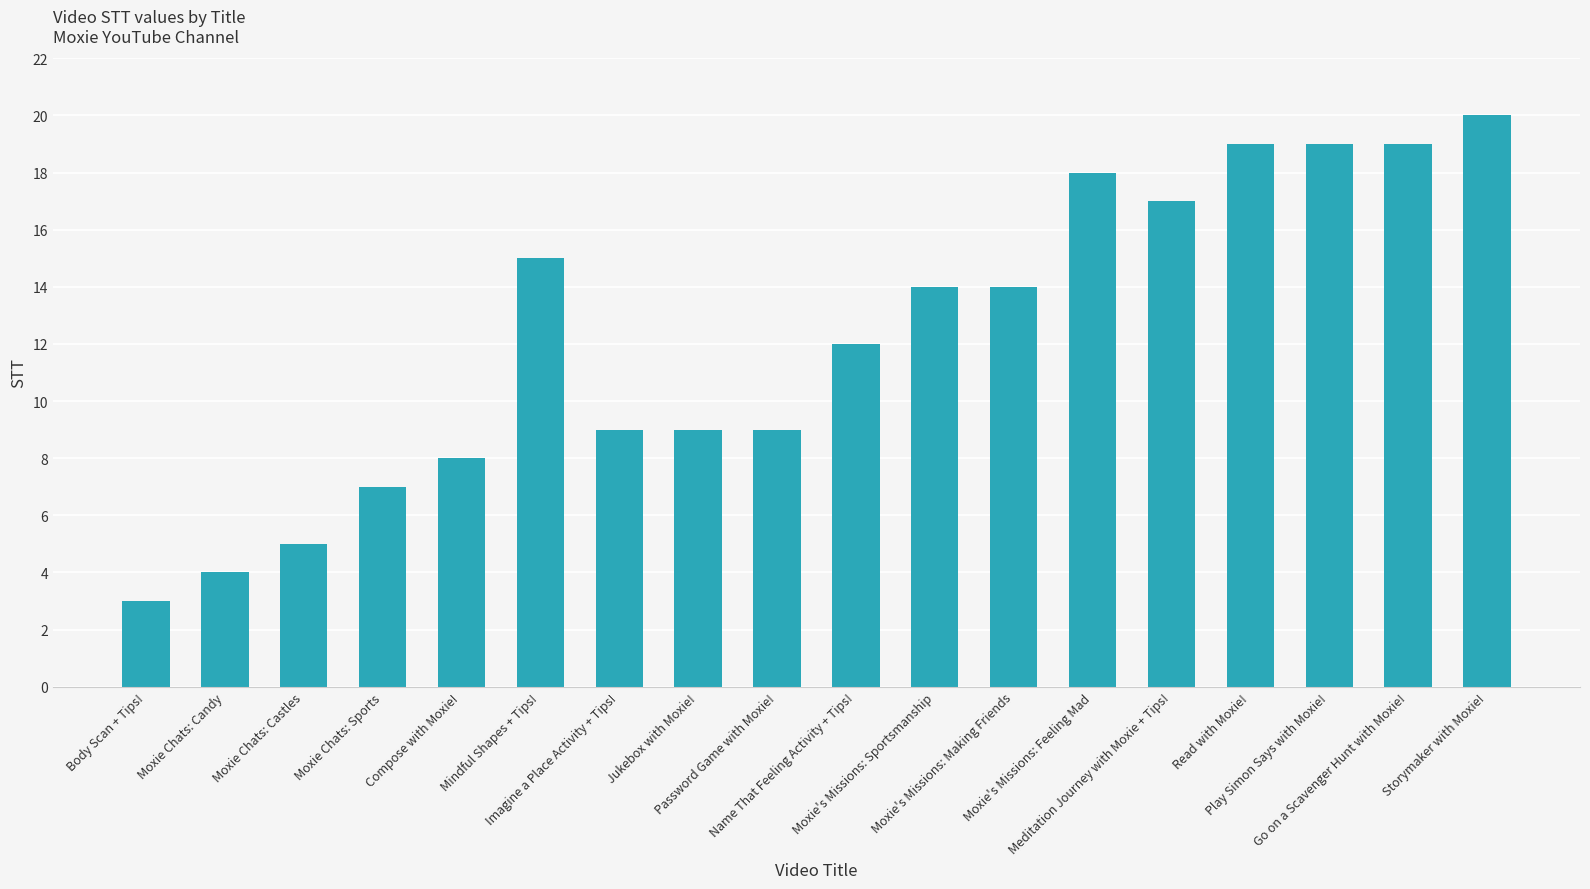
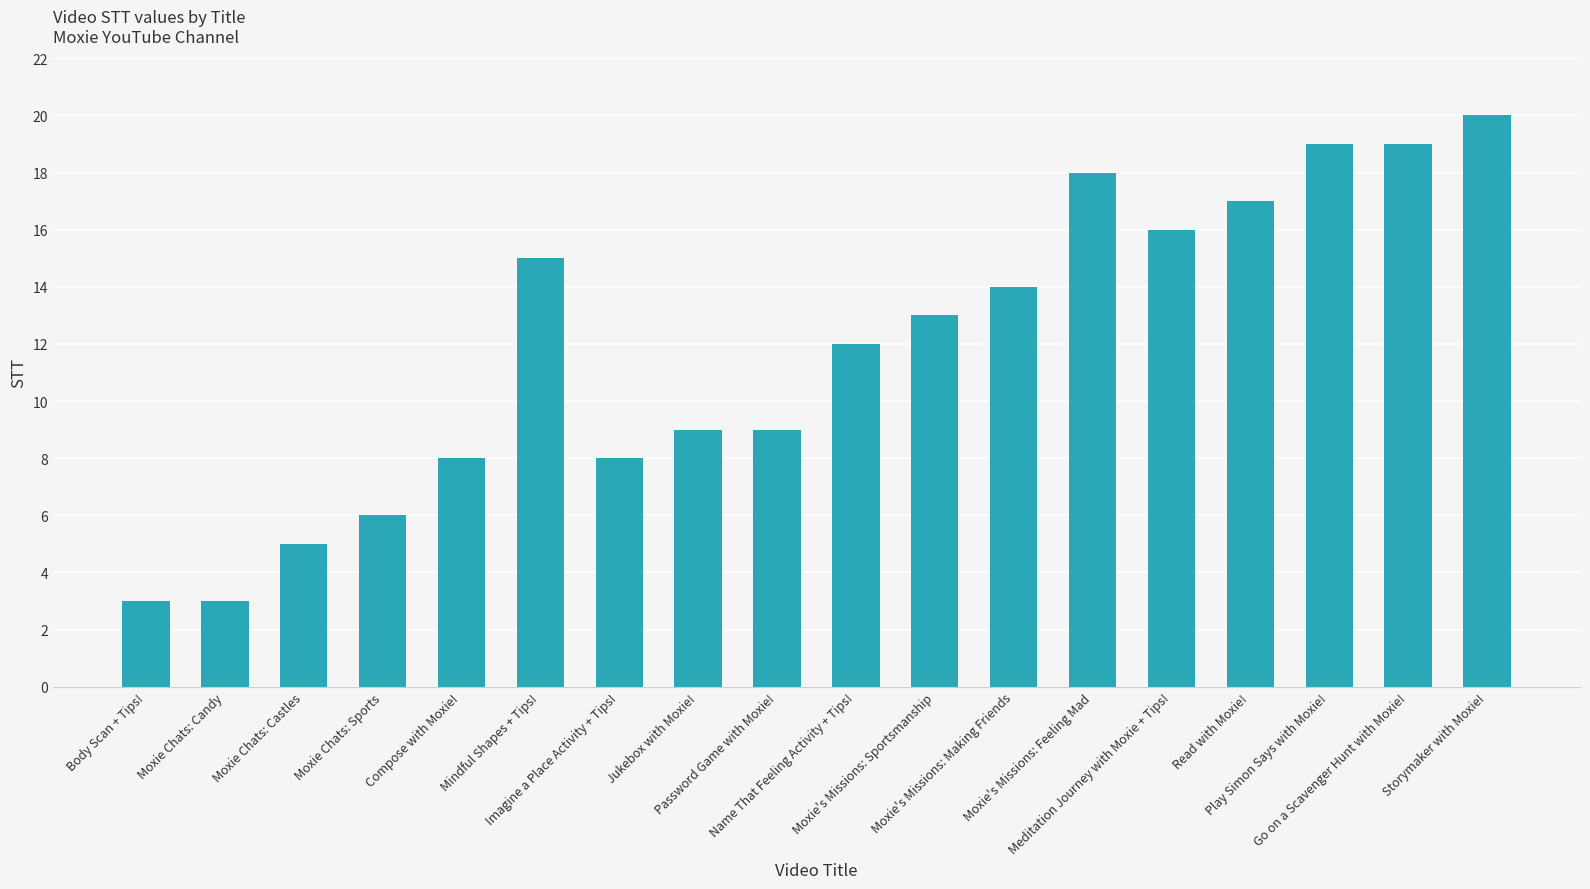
Moxie Chats: Candy: 4 -> 3
Moxie Chats: Sports: 7 -> 6
Imagine a Place Activity + Tips!: 9 -> 8
Moxie's Missions: Sportsmanship: 14 -> 13
Meditation Journey with Moxie + Tips!: 17 -> 16
Read with Moxie!: 19 -> 17
